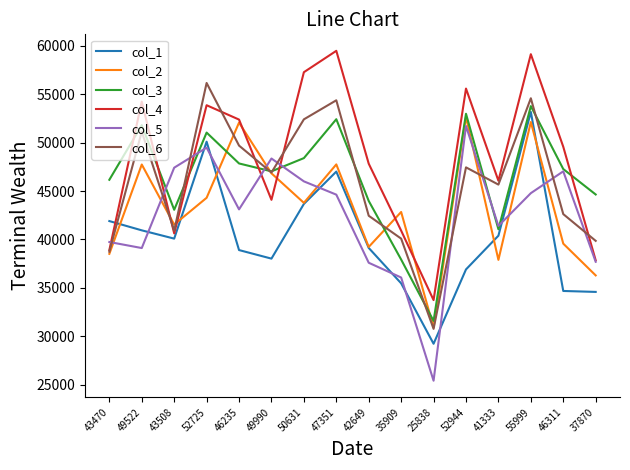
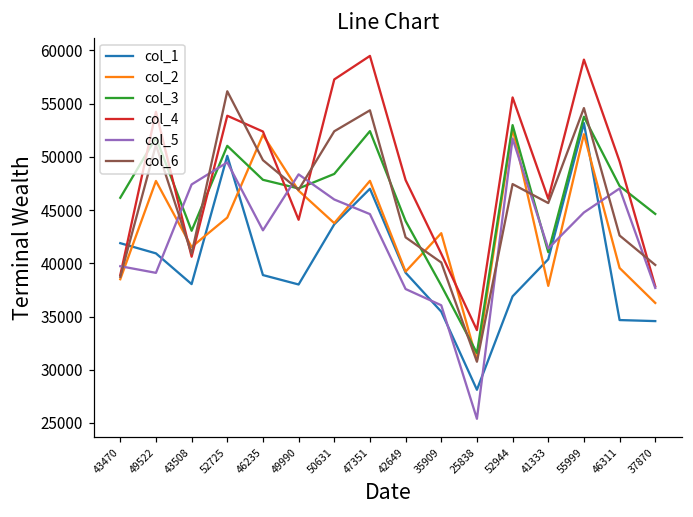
col_1, 43508: 40000 -> 38000
col_1, 25838: 29000 -> 28000
